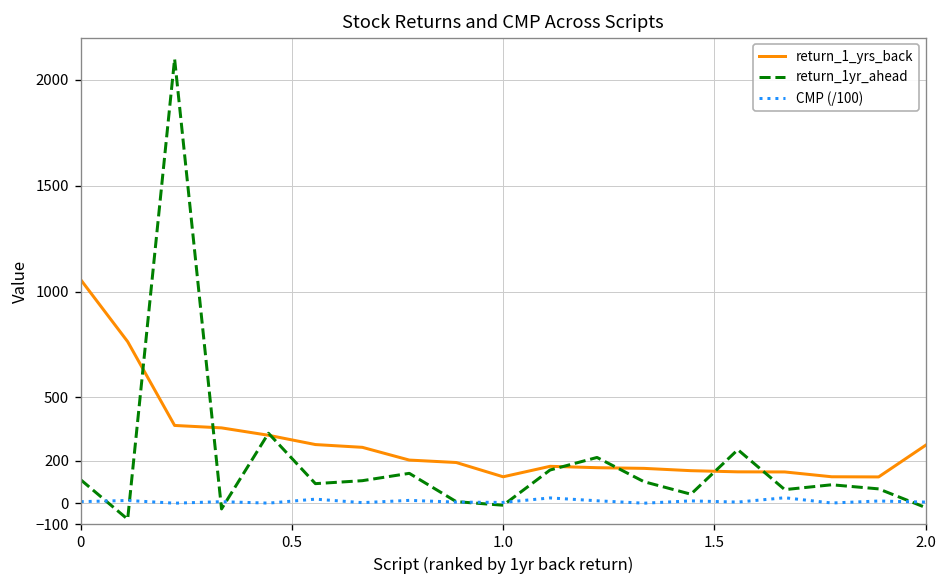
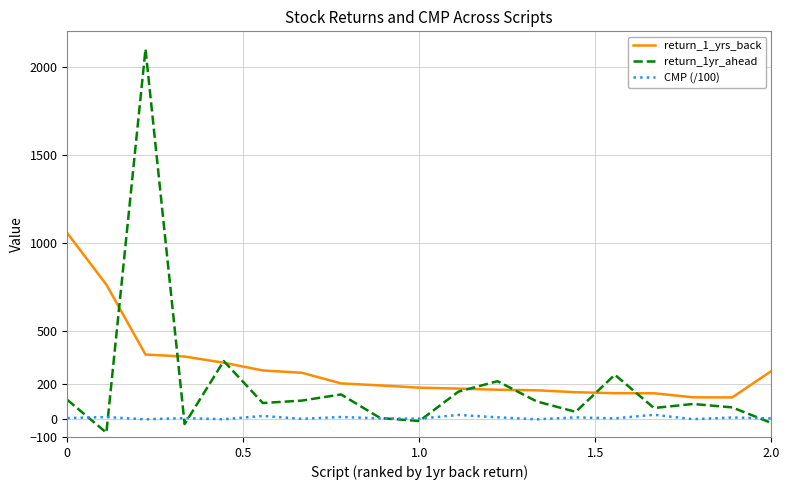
return_1_yrs_back, 1.0: 120 -> 180
